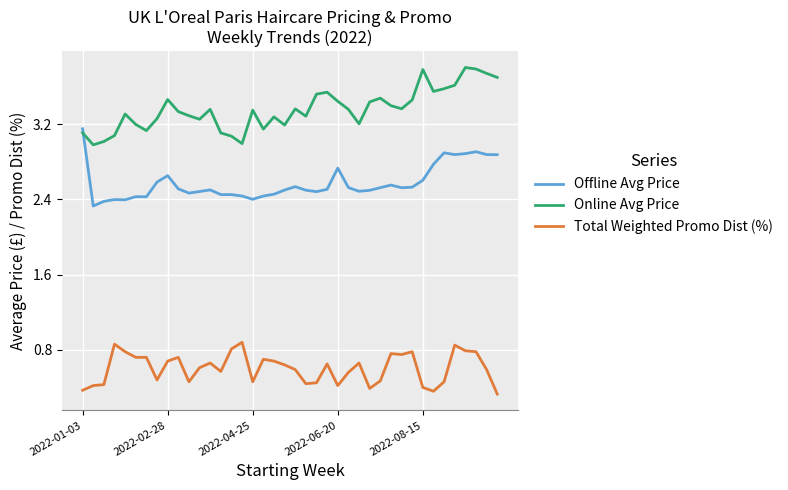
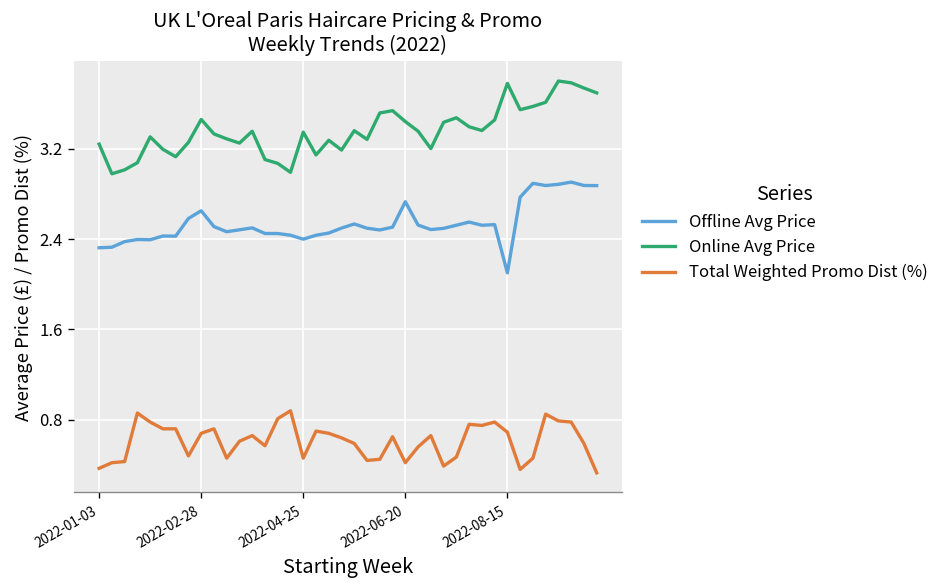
Offline Avg Price, 2022-01-03: 3.1 -> 2.3
Online Avg Price, 2022-01-03: 3.1 -> 3.2
Offline Avg Price, 2022-08-15: 2.6 -> 2.1
Total Weighted Promo Dist (%), 2022-08-15: 0.4 -> 0.7
